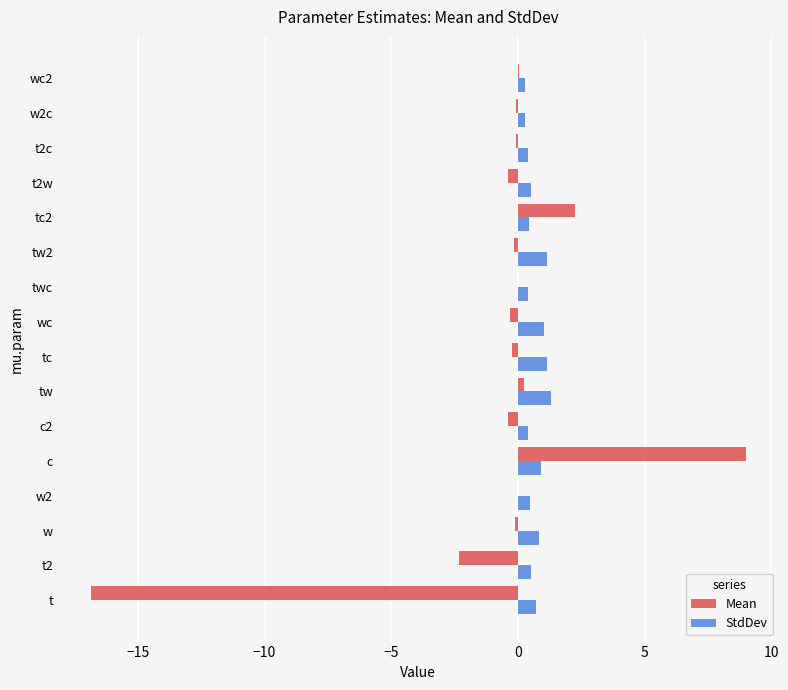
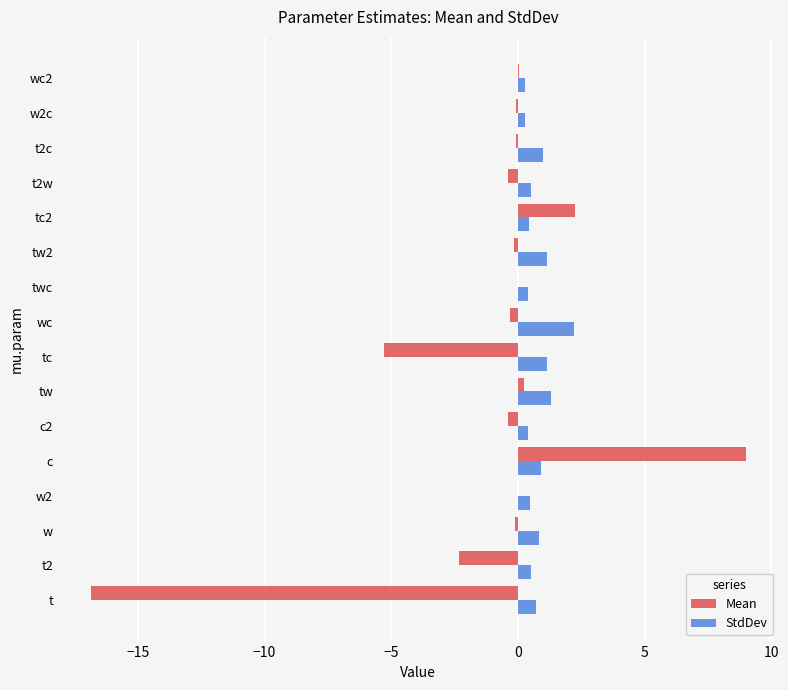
StdDev, t2c: 0.4 -> 1.0
StdDev, wc: 1.0 -> 2.2
Mean, tc: -0.2 -> -5.3
